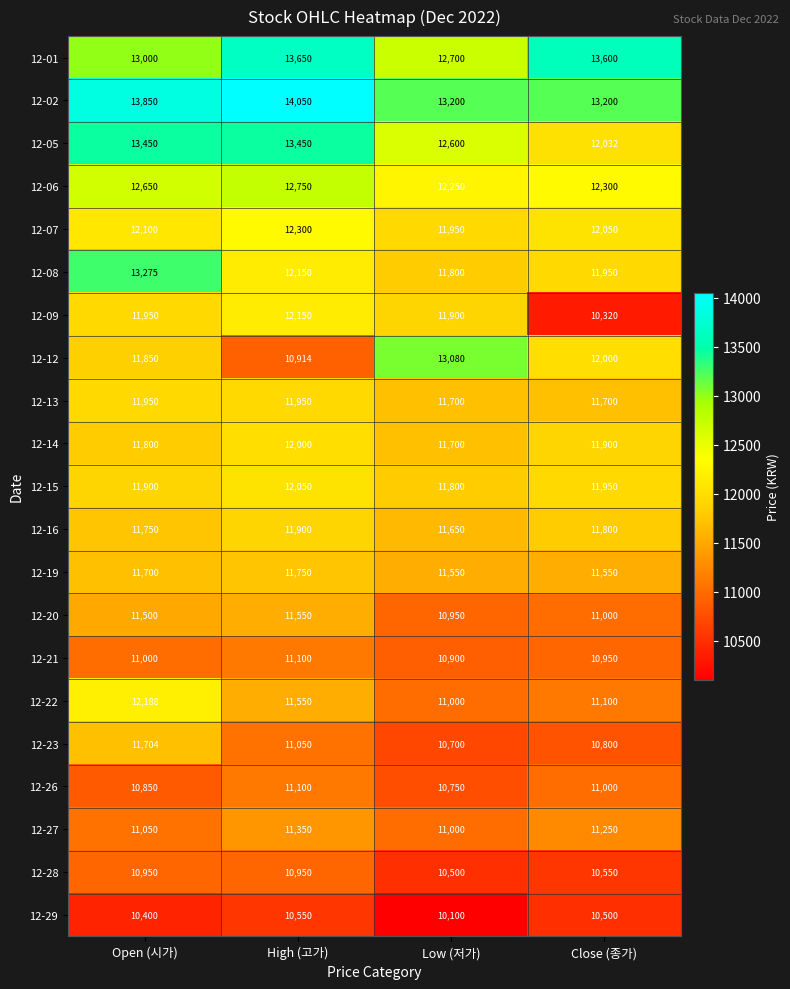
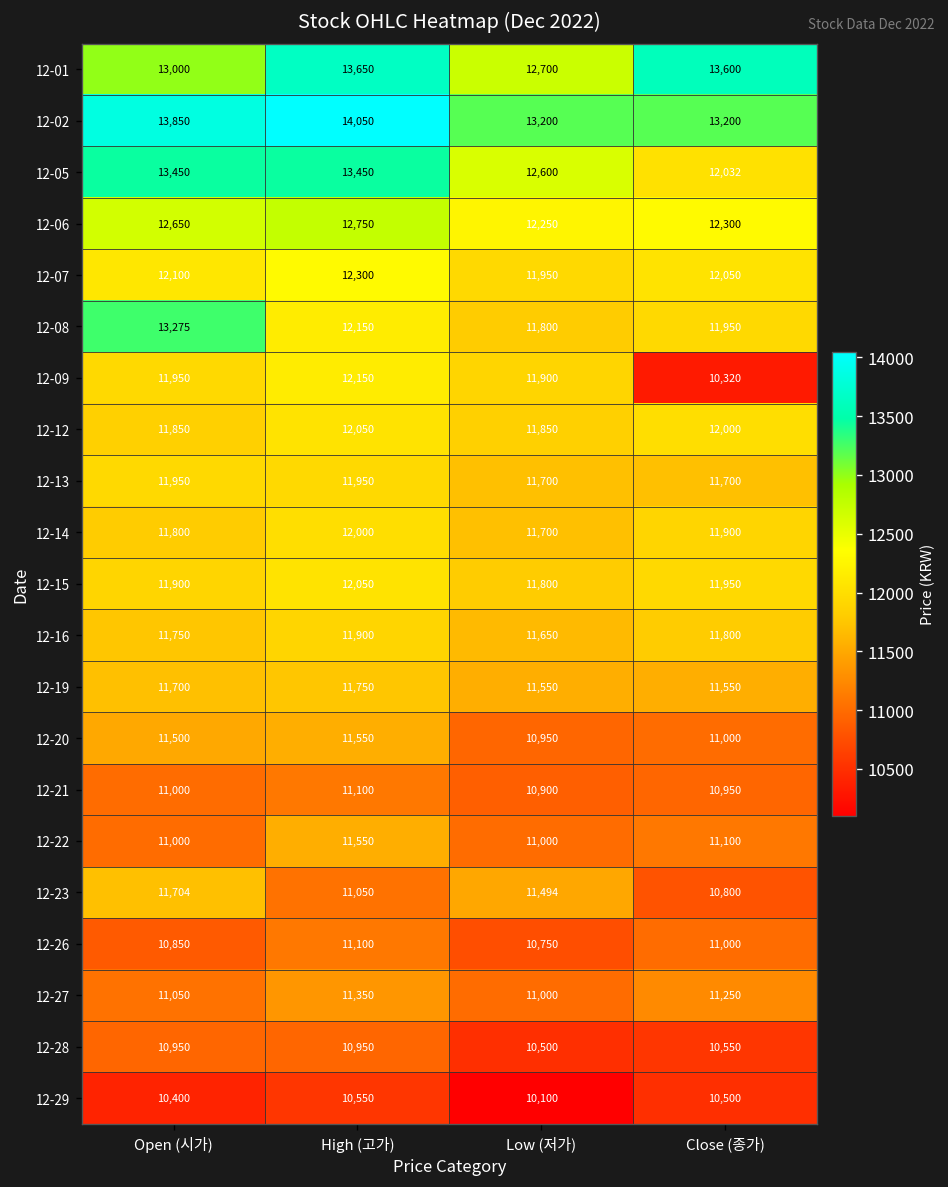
12-12, High (고가): 10,914 -> 12,050
12-12, Low (저가): 13,080 -> 11,850
12-22, Open (시가): 12,188 -> 11,000
12-23, Low (저가): 10,700 -> 11,494
